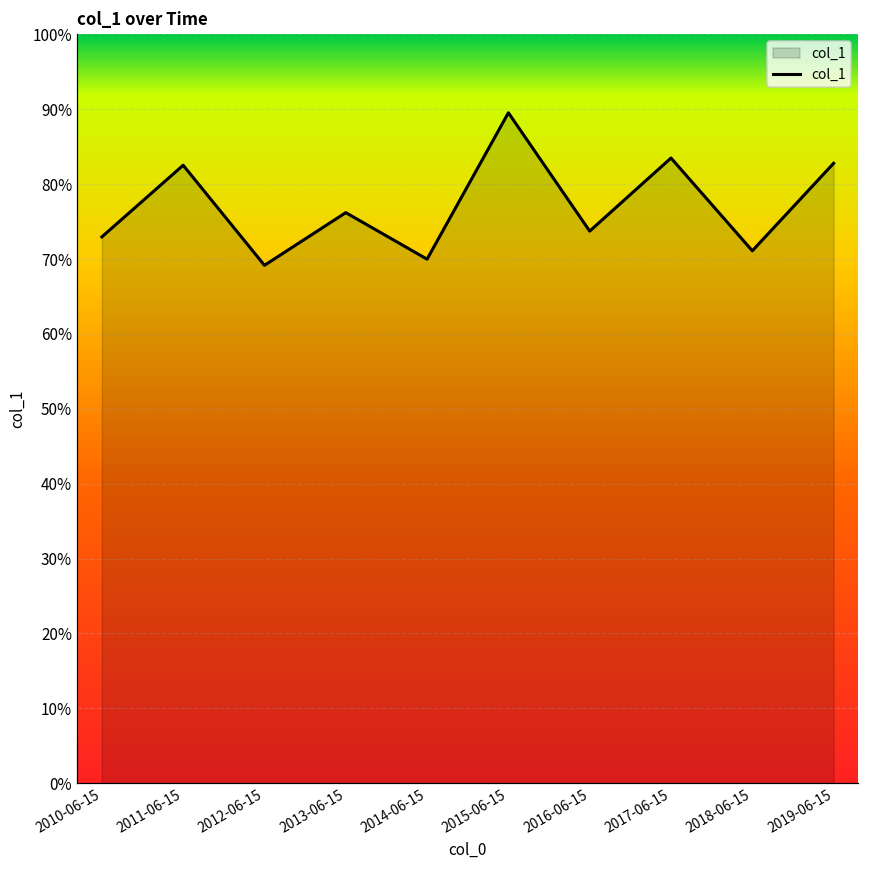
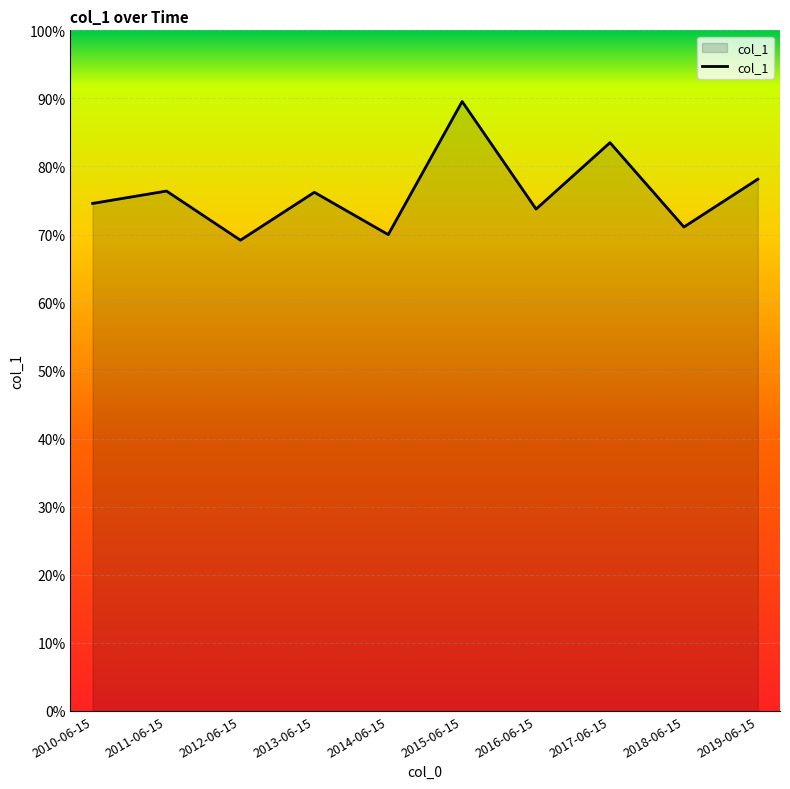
2010-06-15: 73% -> 75%
2011-06-15: 83% -> 76%
2019-06-15: 83% -> 78%
